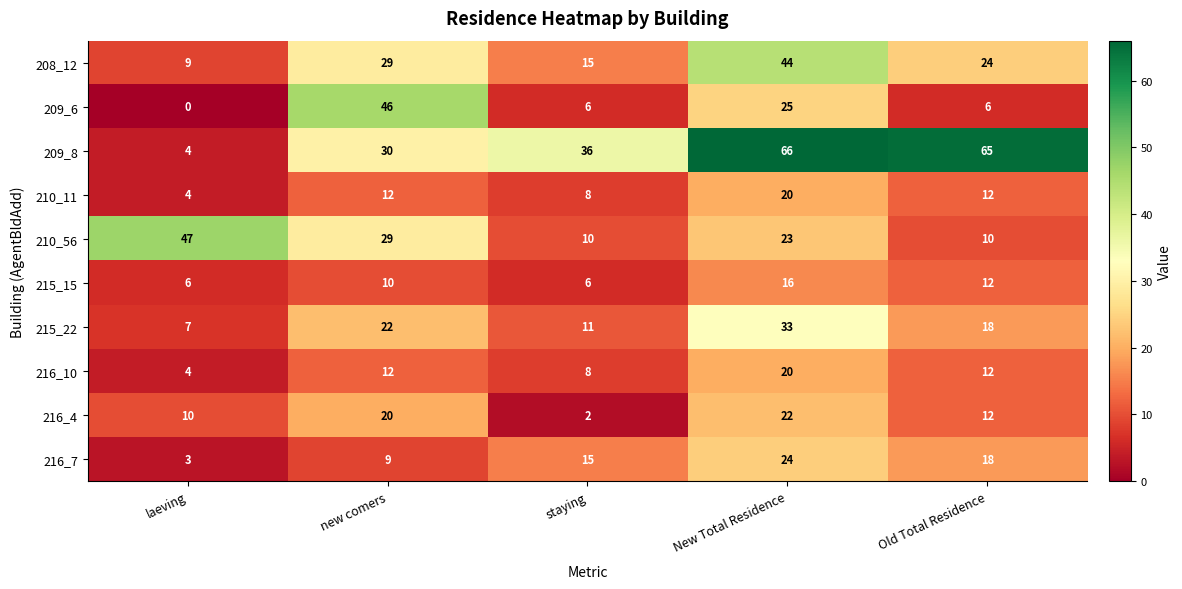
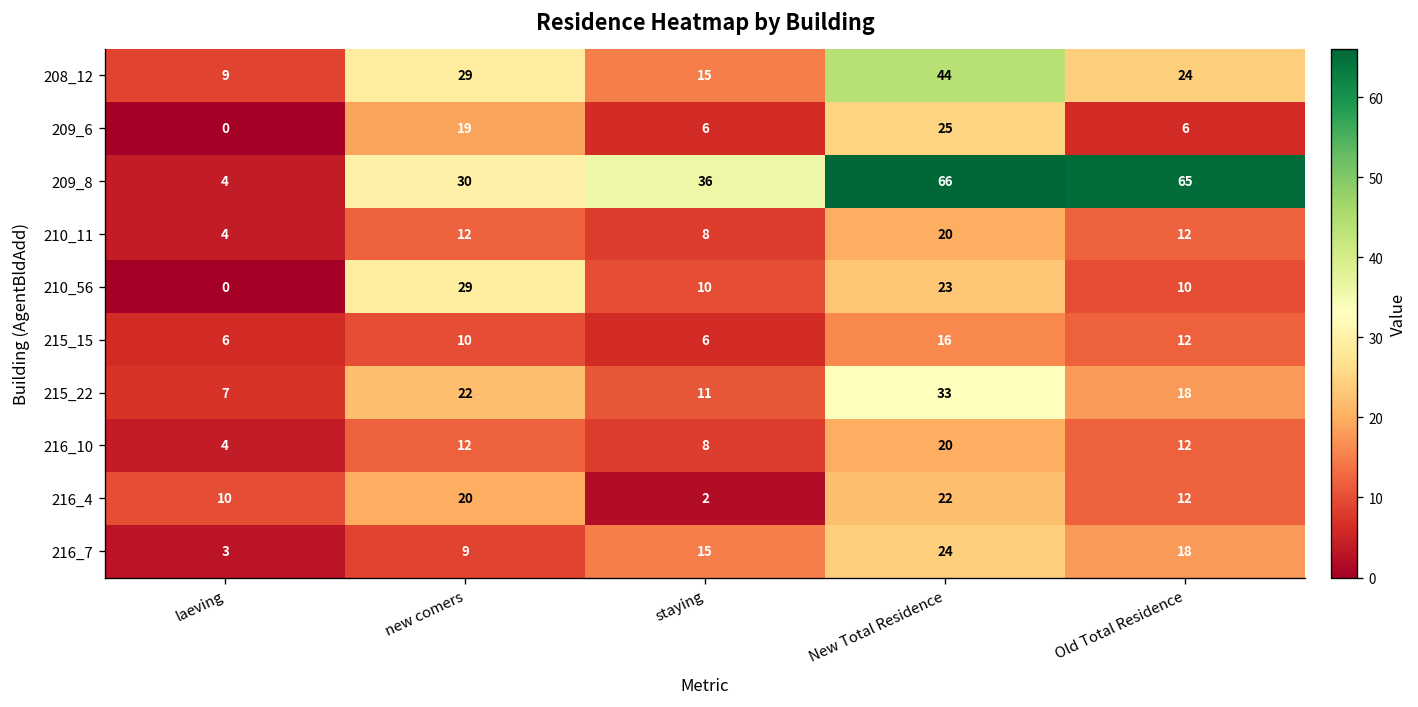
209_6, new comers: 46 -> 19
210_56, laeving: 47 -> 0
